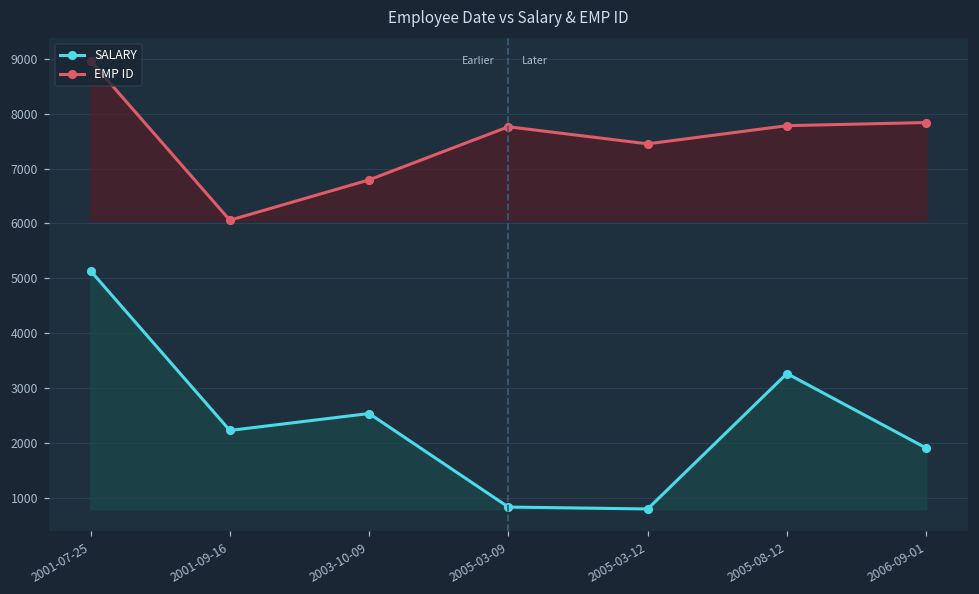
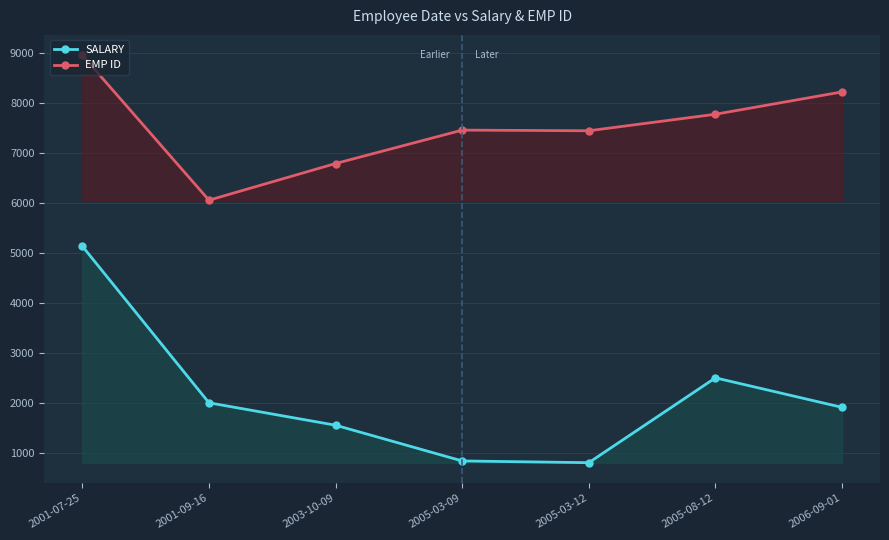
SALARY, 2001-09-16: 2200 -> 2000
SALARY, 2003-10-09: 2500 -> 1600
EMP ID, 2005-03-09: 7800 -> 7500
SALARY, 2005-08-12: 3300 -> 2500
EMP ID, 2006-09-01: 7800 -> 8200
